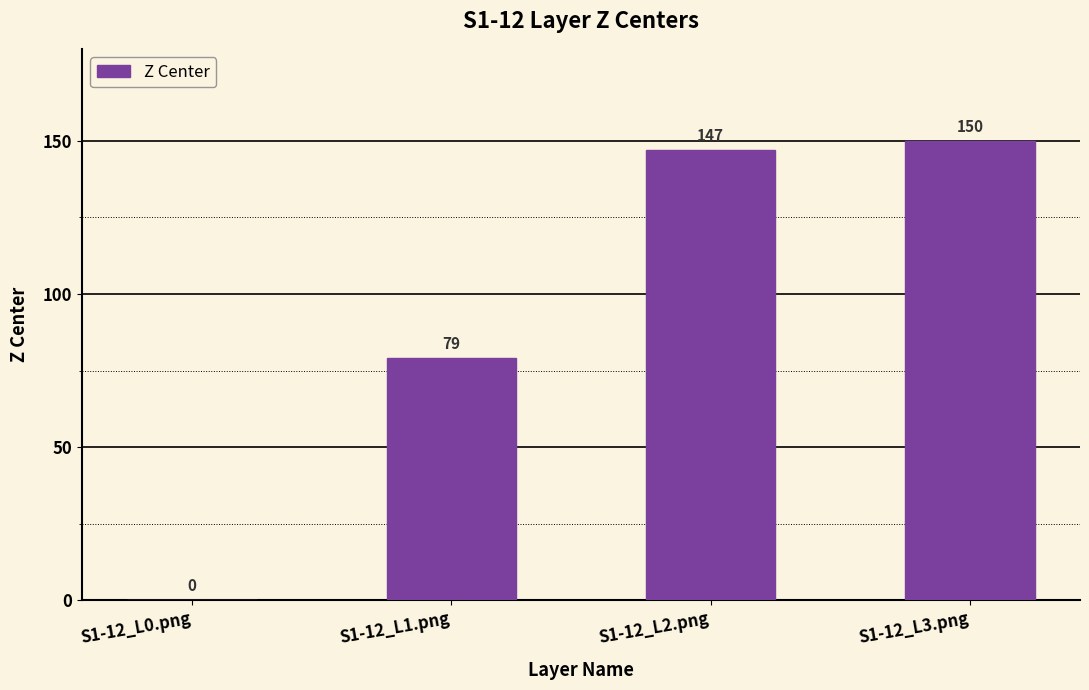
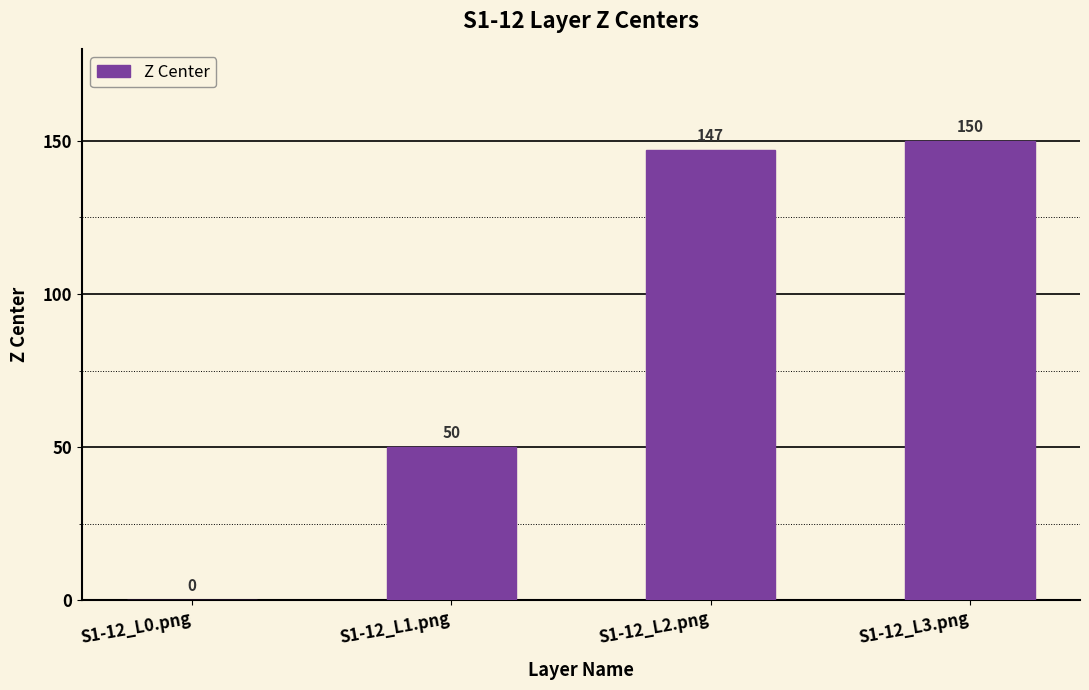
S1-12_L1.png: 79 -> 50
